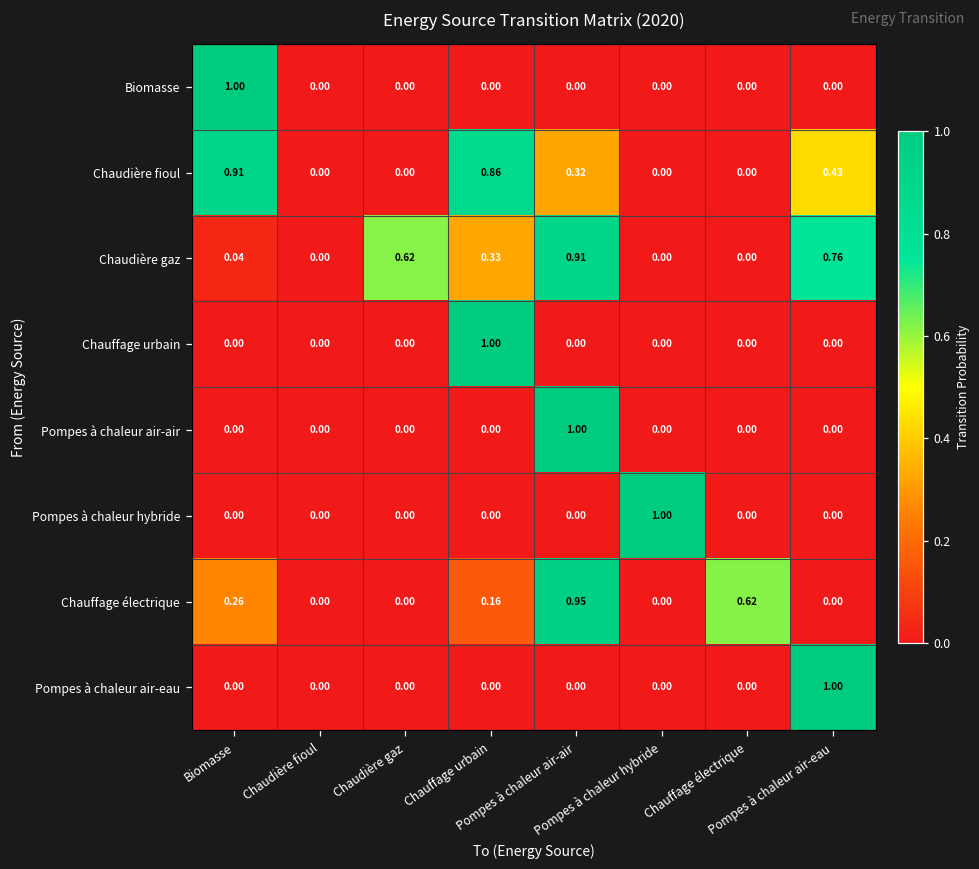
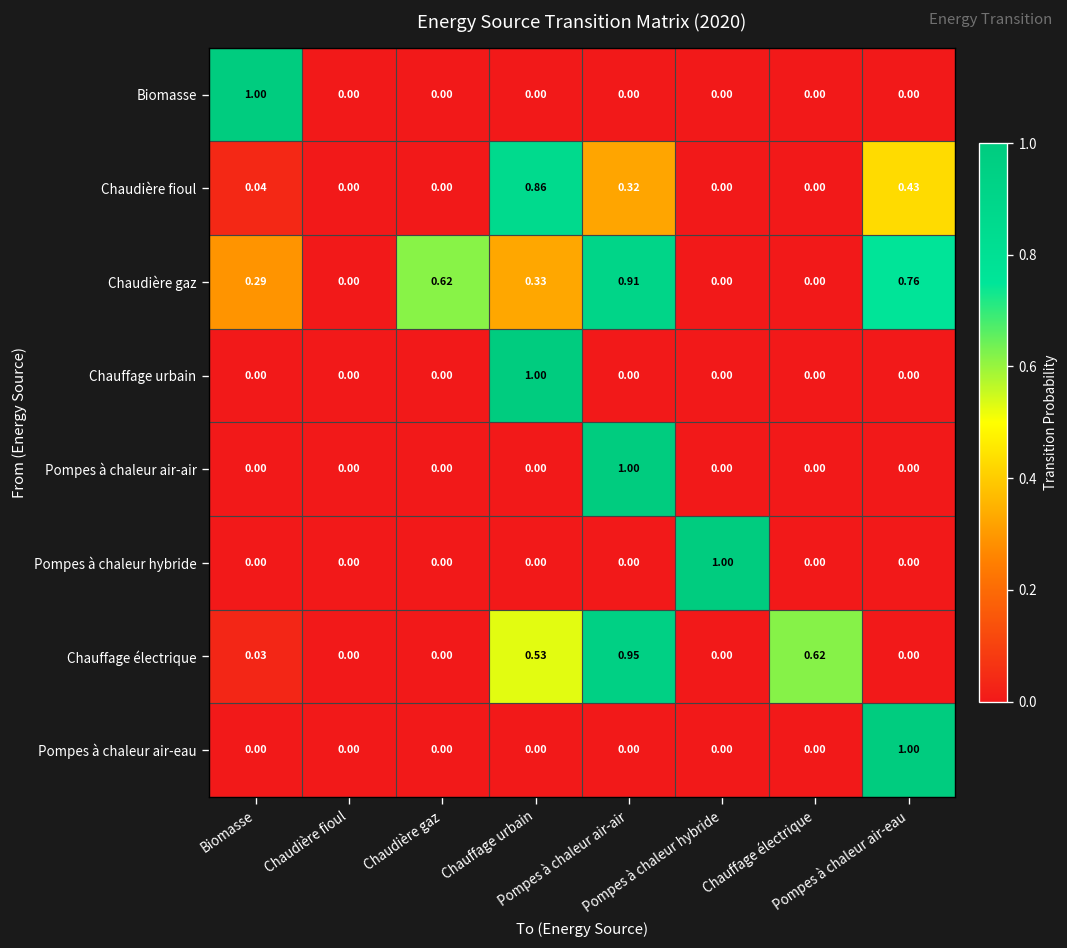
Chaudière fioul, Biomasse: 0.91 -> 0.04
Chaudière gaz, Biomasse: 0.04 -> 0.29
Chauffage électrique, Biomasse: 0.26 -> 0.03
Chauffage électrique, Chauffage urbain: 0.16 -> 0.53
